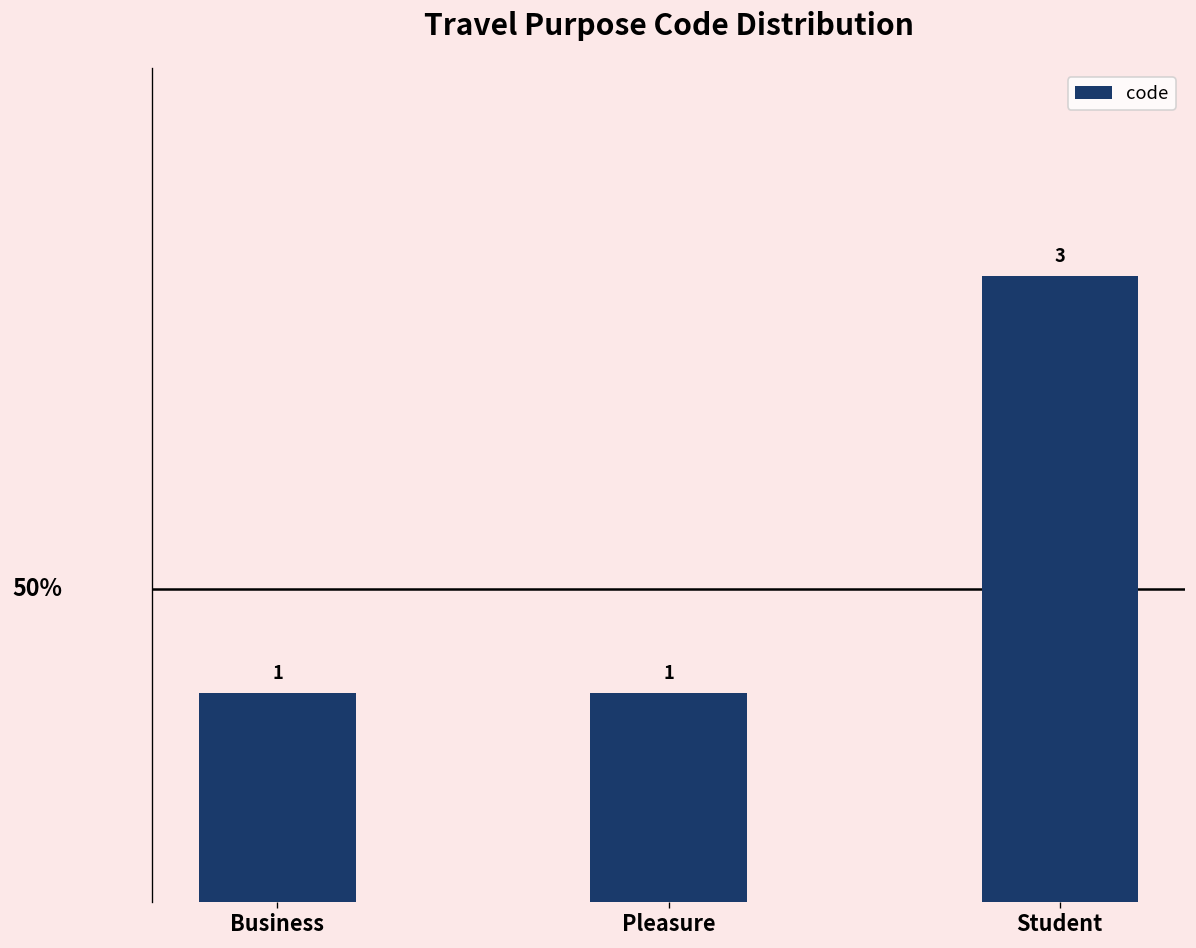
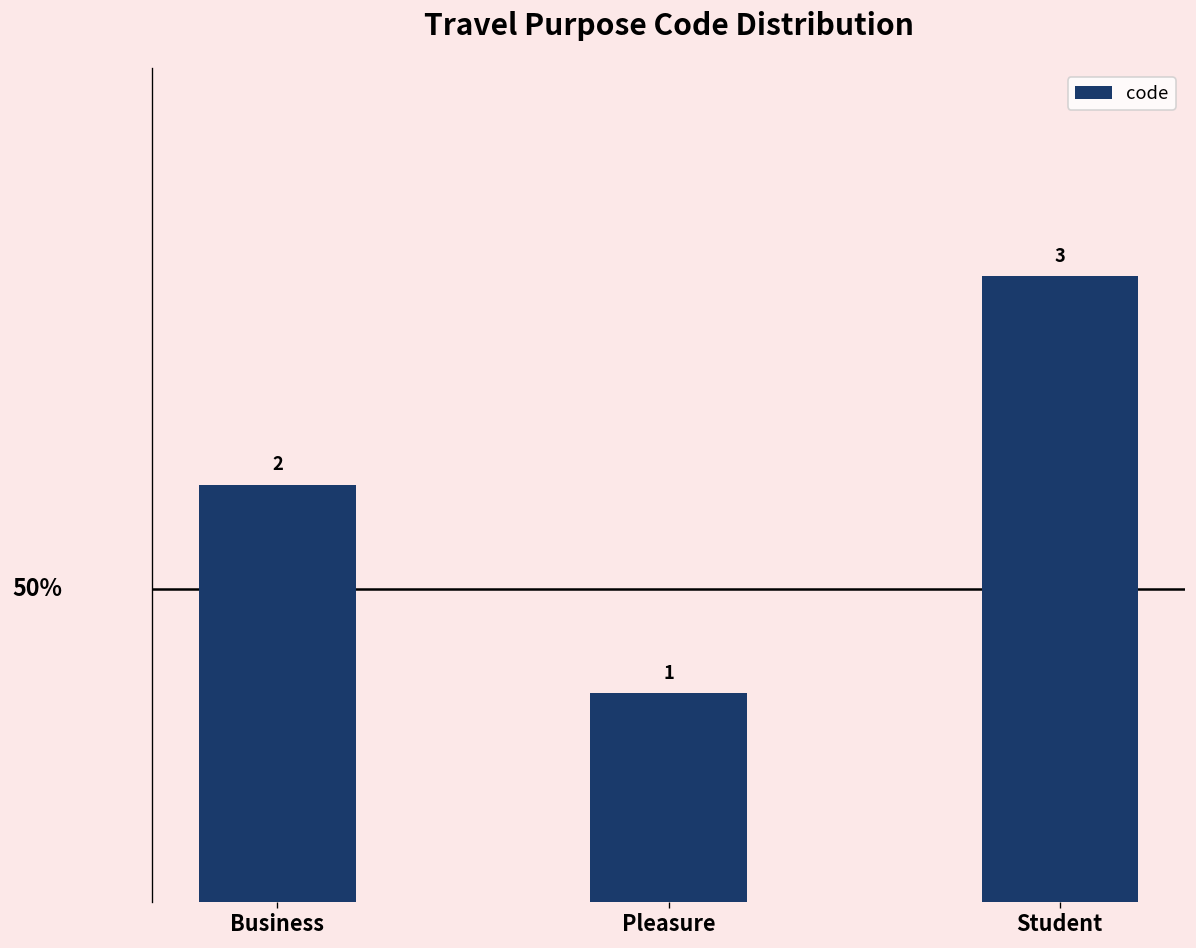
Business: 1 -> 2
